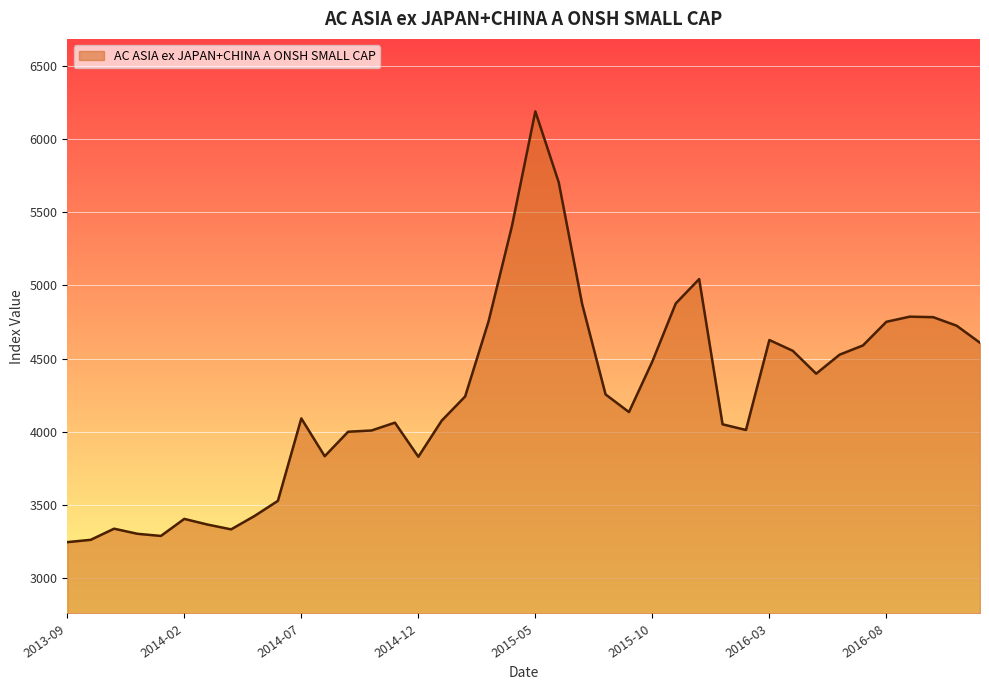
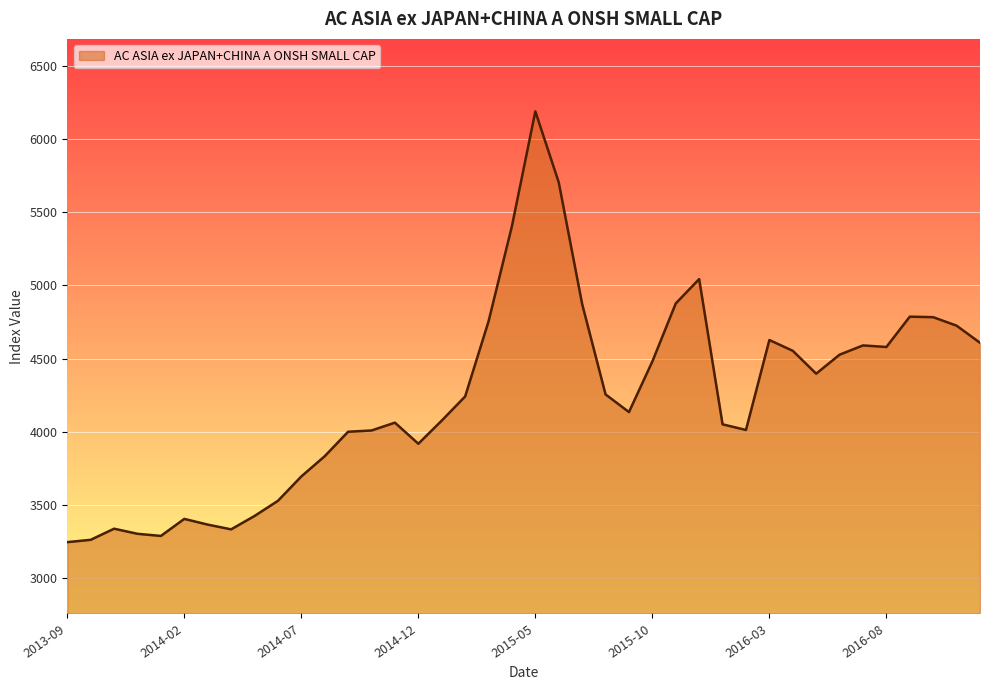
2014-07: 4090 -> 3700
2014-12: 3830 -> 3920
2016-08: 4750 -> 4580
